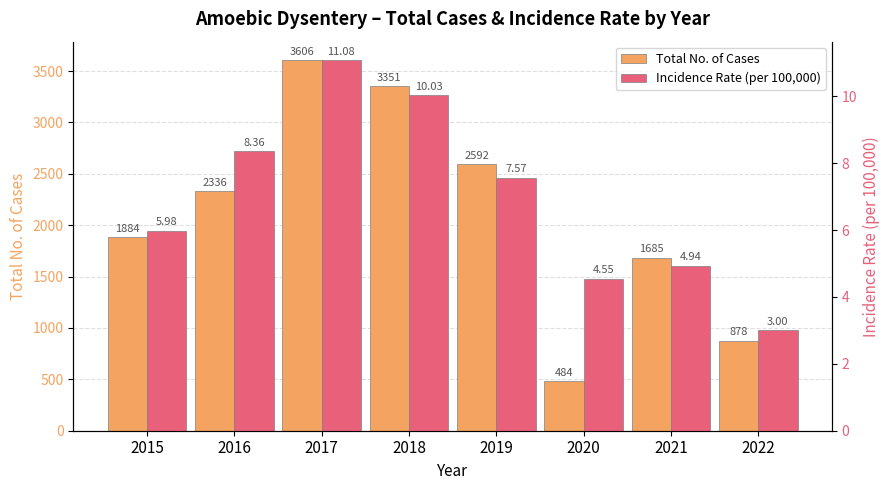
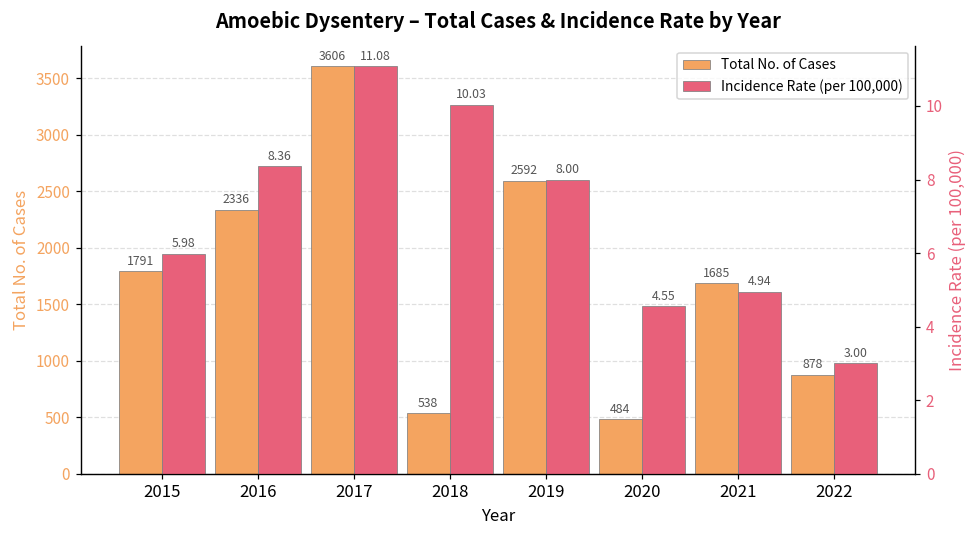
Total No. of Cases, 2015: 1884 -> 1791
Total No. of Cases, 2018: 3351 -> 538
Incidence Rate (per 100,000), 2019: 7.57 -> 8.00
